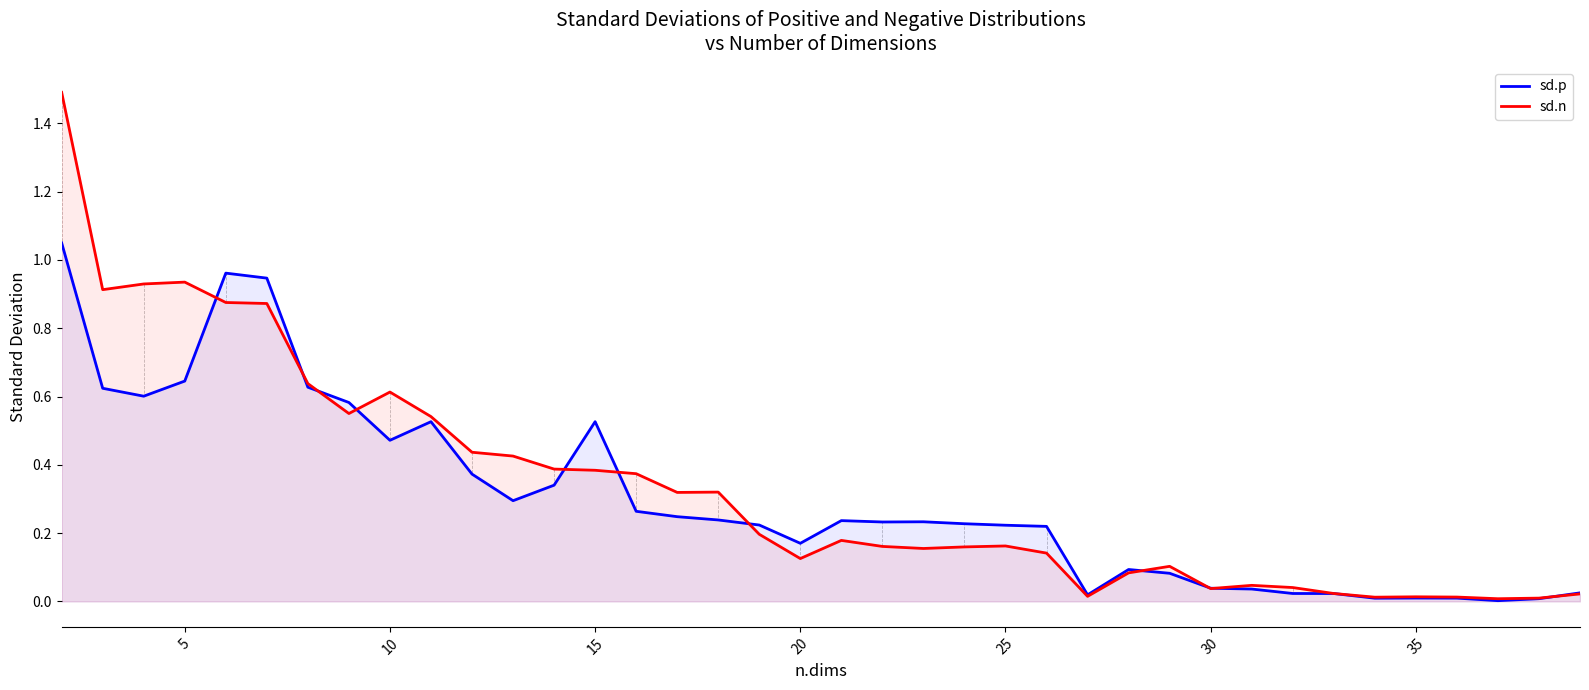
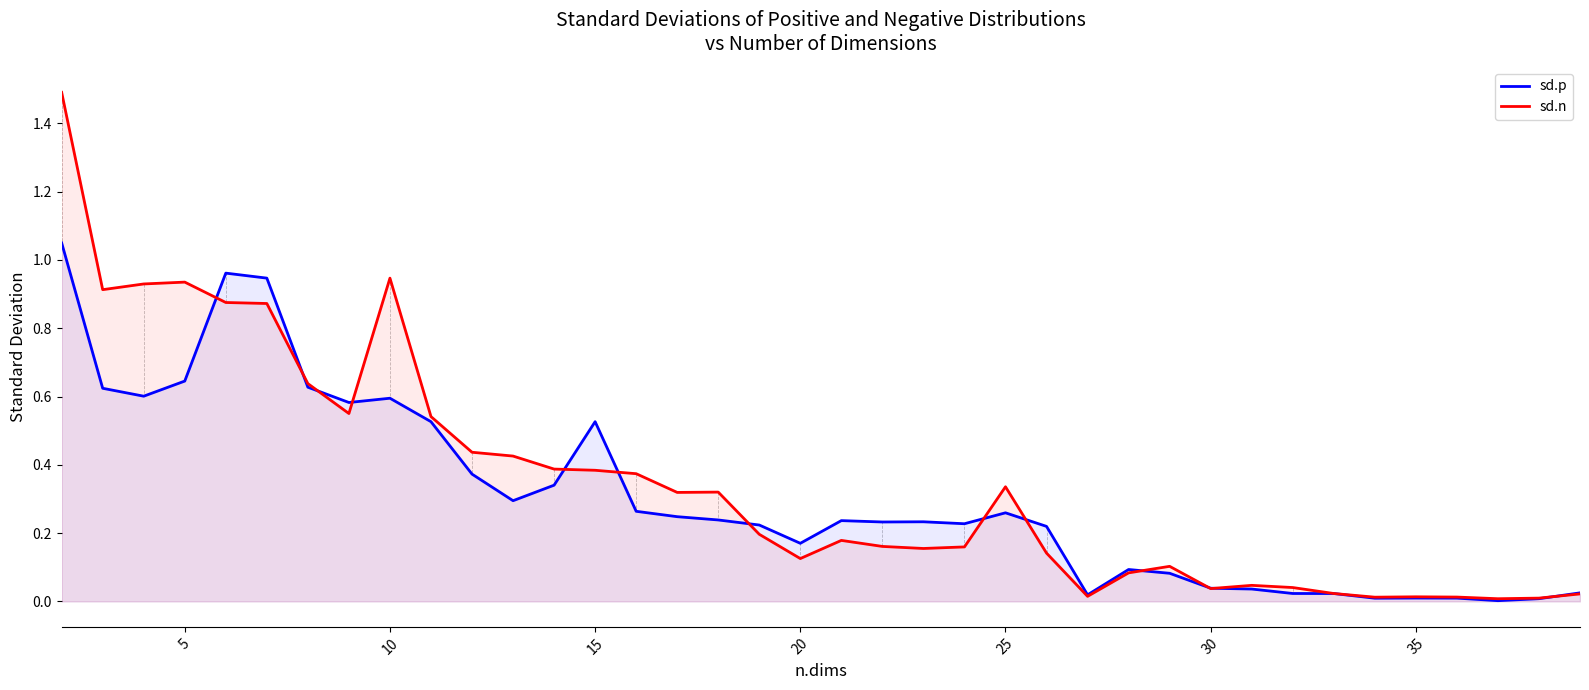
sd.p, 10: 0.47 -> 0.60
sd.n, 10: 0.61 -> 0.95
sd.p, 25: 0.22 -> 0.26
sd.n, 25: 0.16 -> 0.34
